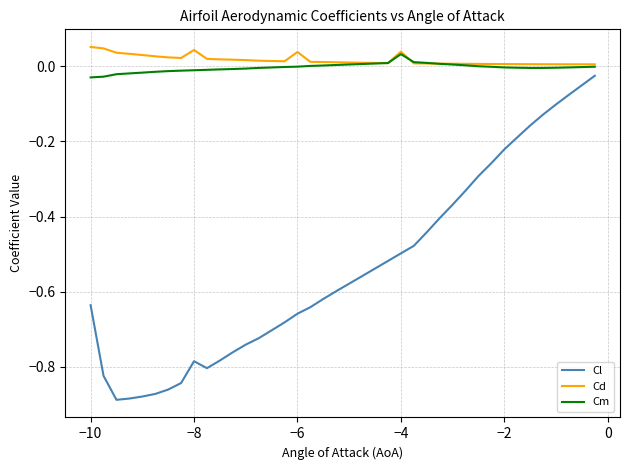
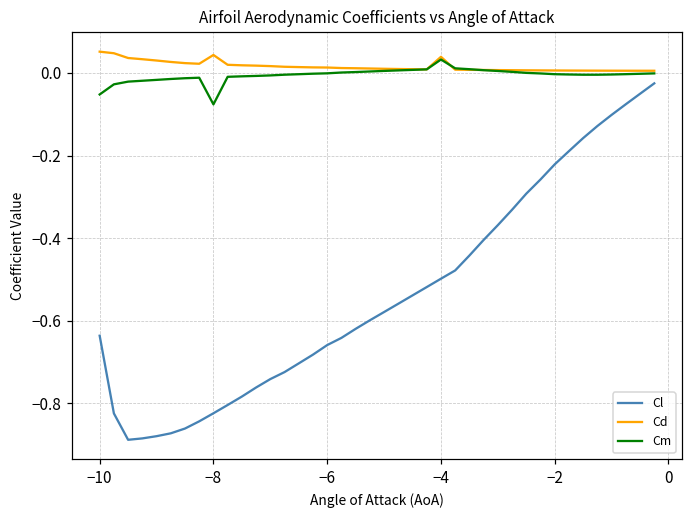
Cm, −10: -0.03 -> -0.05
Cl, −8: -0.79 -> -0.82
Cm, −8: -0.01 -> -0.08
Cd, −6: 0.04 -> 0.01
